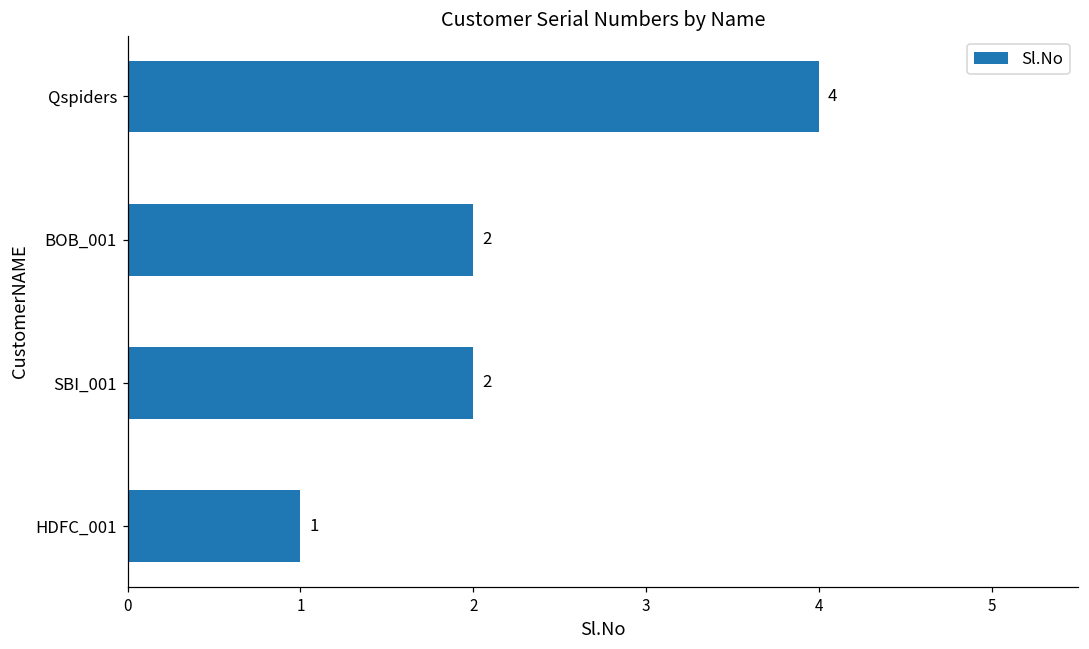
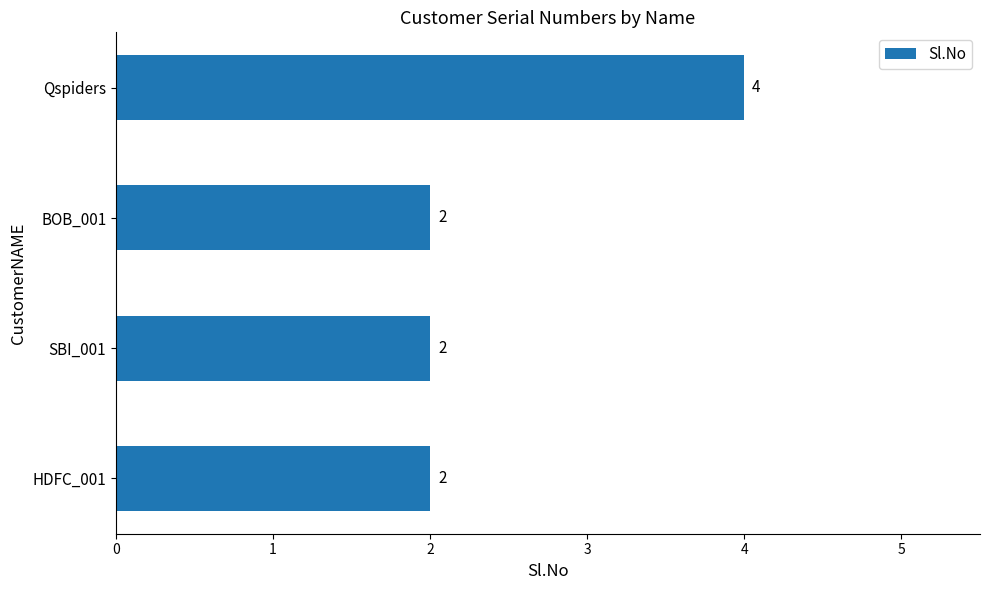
HDFC_001: 1 -> 2
